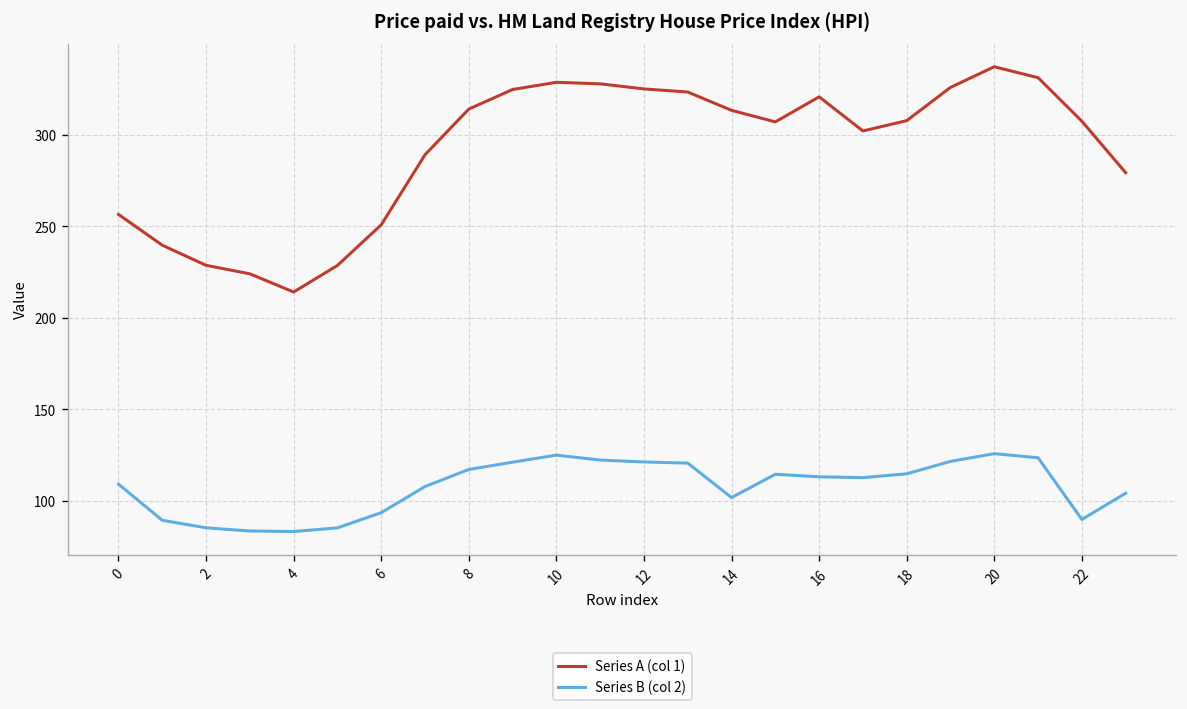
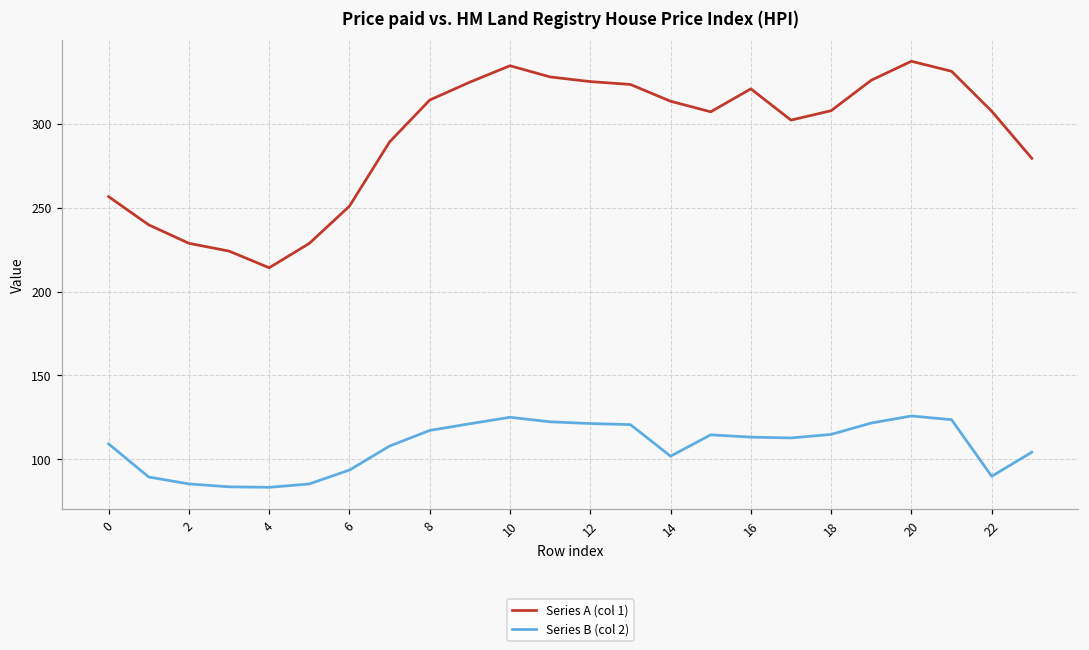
Series A (col 1), 10: 329 -> 334
